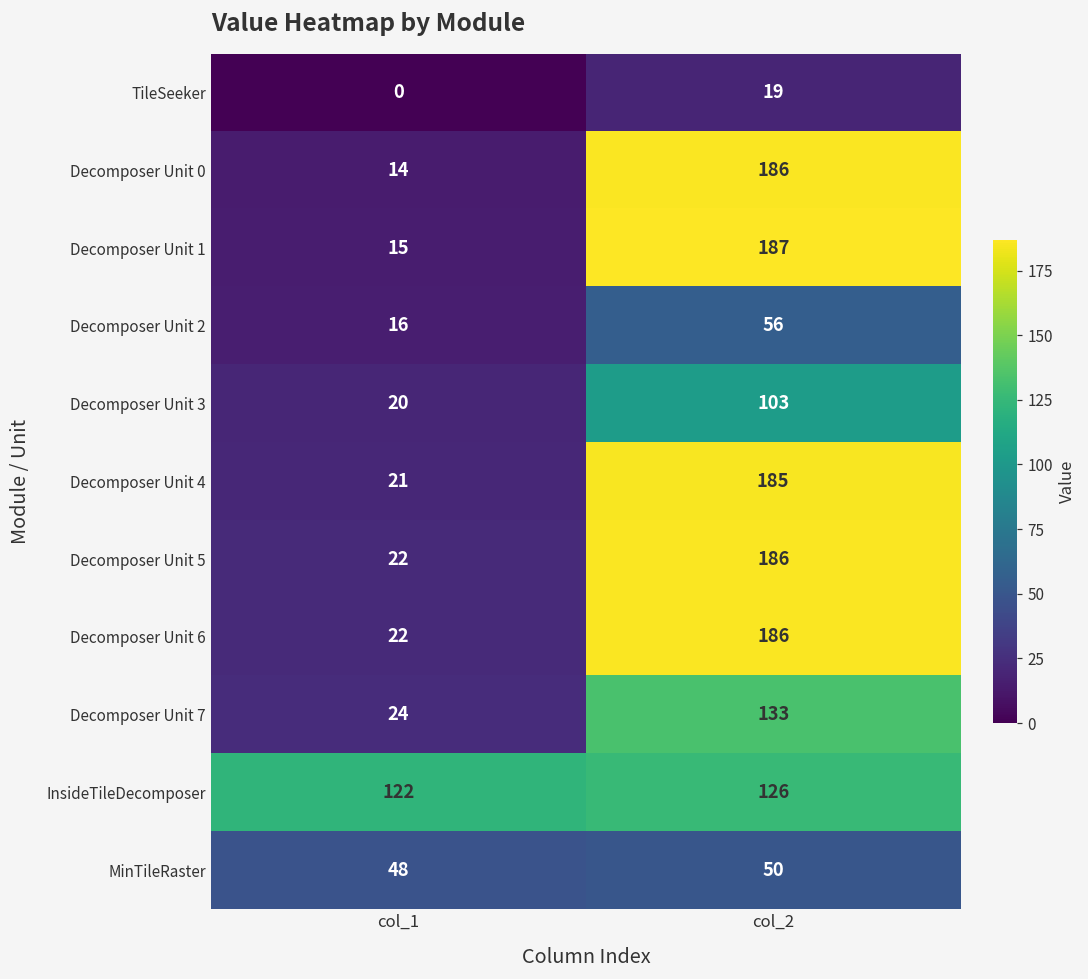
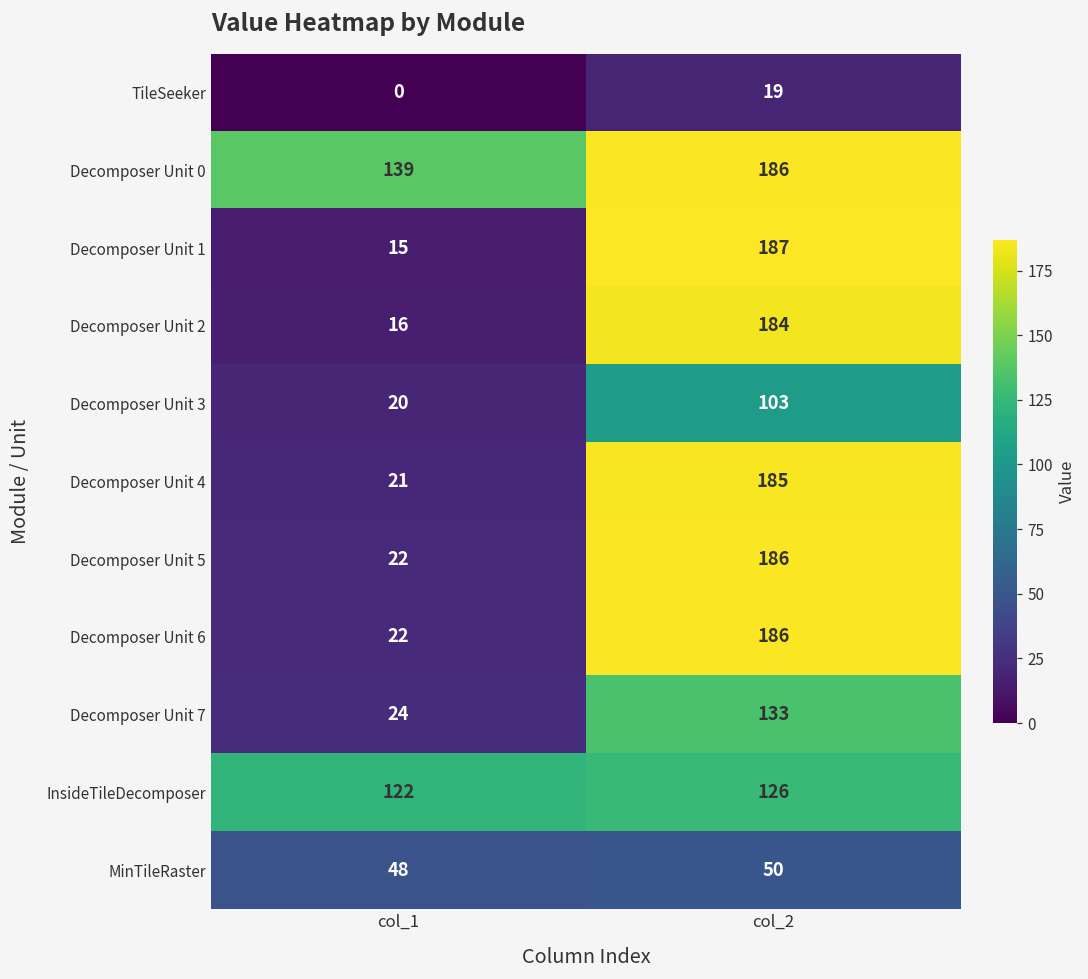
Decomposer Unit 0, col_1: 14 -> 139
Decomposer Unit 2, col_2: 56 -> 184
